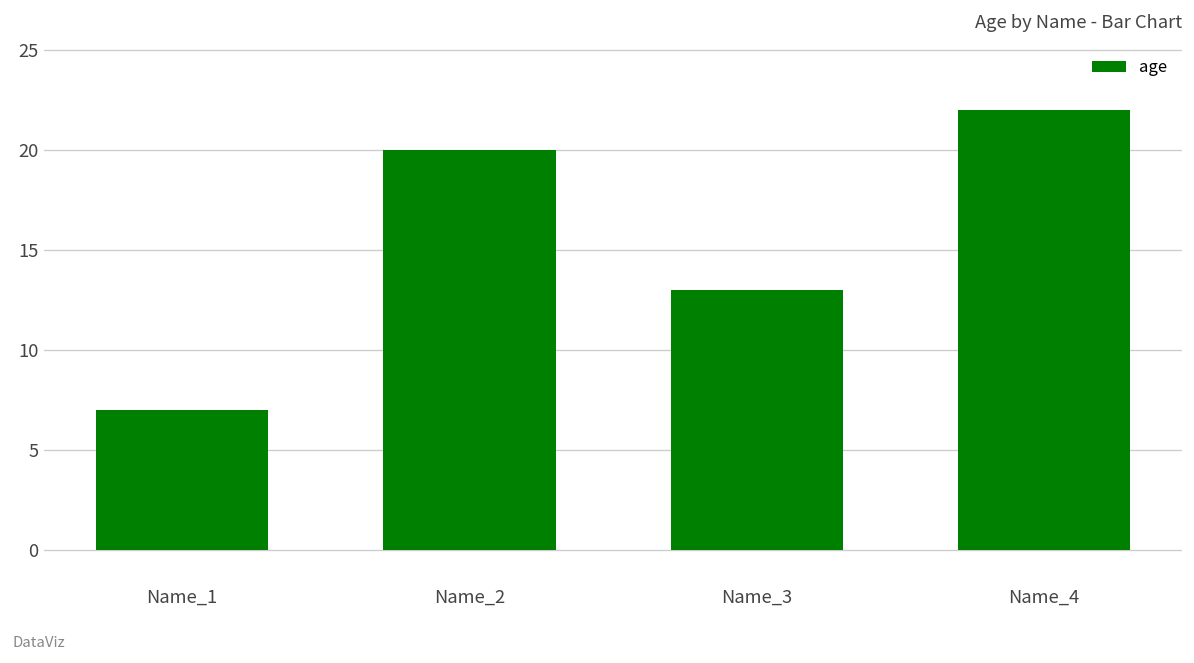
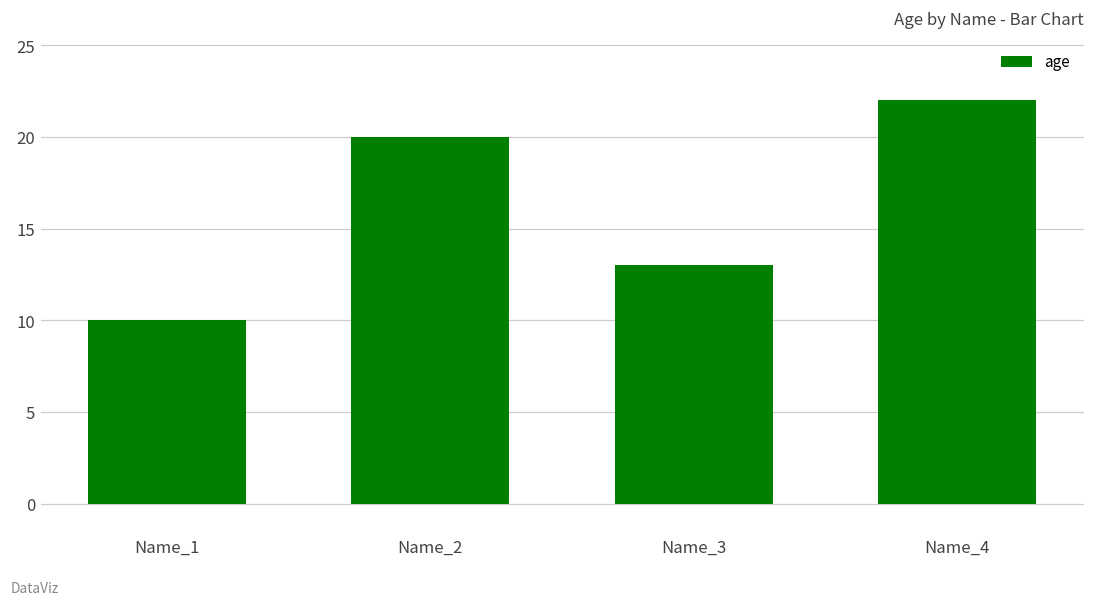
Name_1: 7 -> 10
